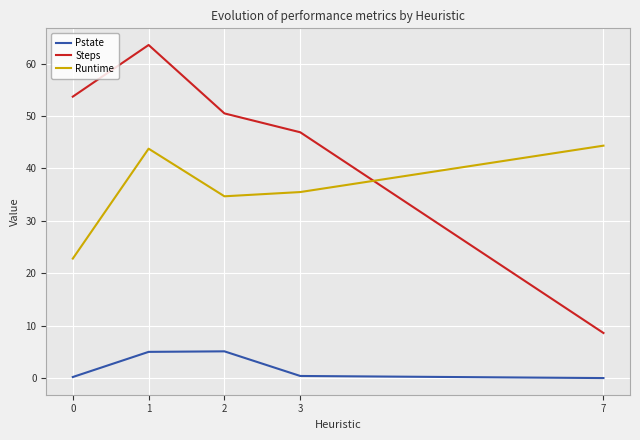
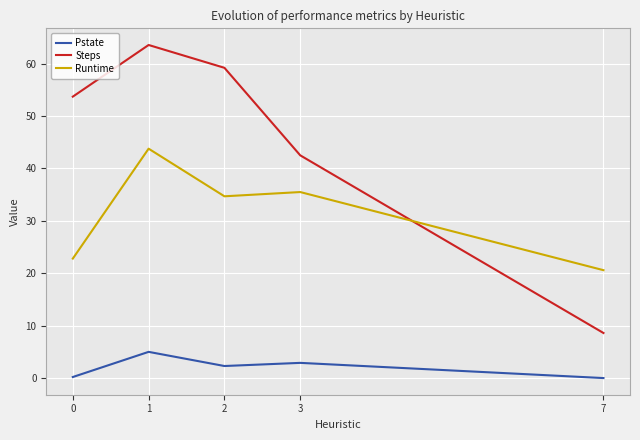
Pstate, 2: 5 -> 2
Steps, 2: 51 -> 59
Pstate, 3: 0 -> 3
Steps, 3: 47 -> 43
Runtime, 7: 44 -> 21
